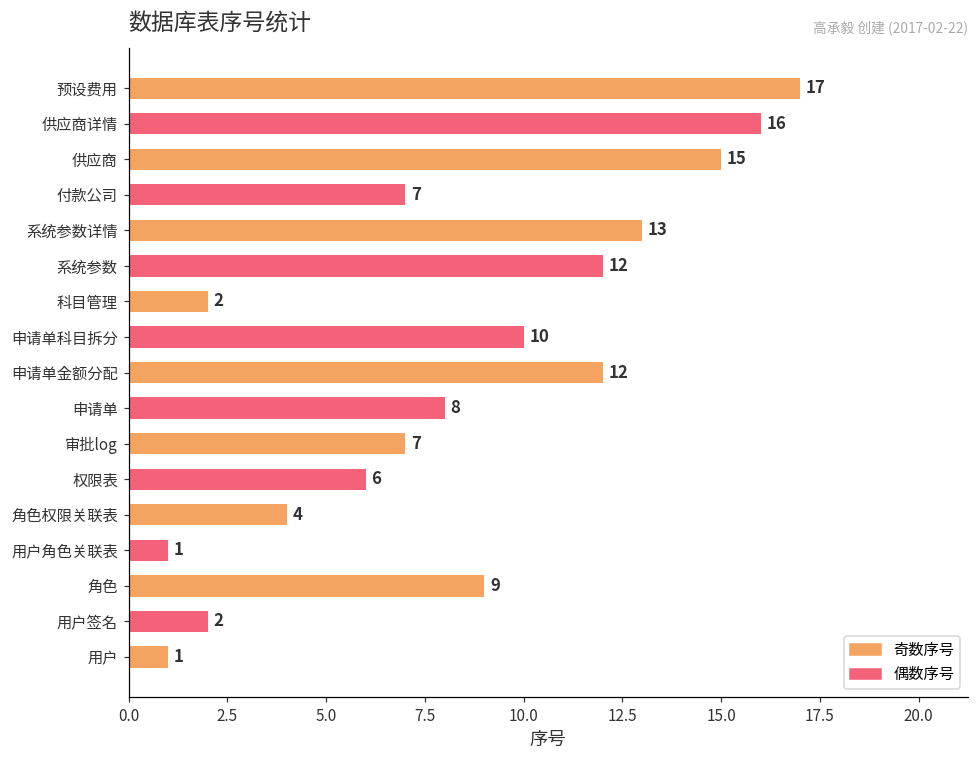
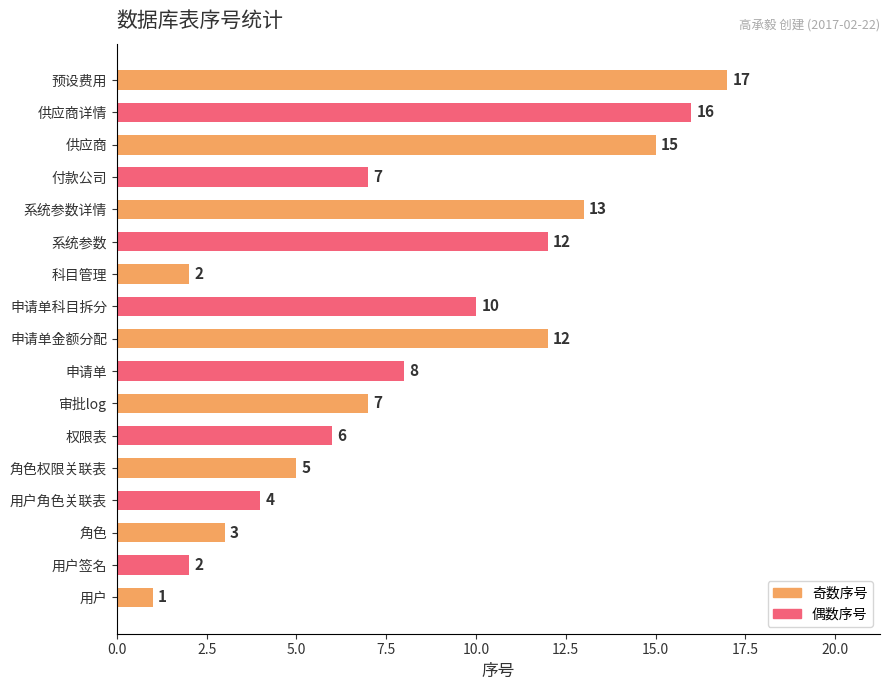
角色权限关联表: 4 -> 5
用户角色关联表: 1 -> 4
角色: 9 -> 3
